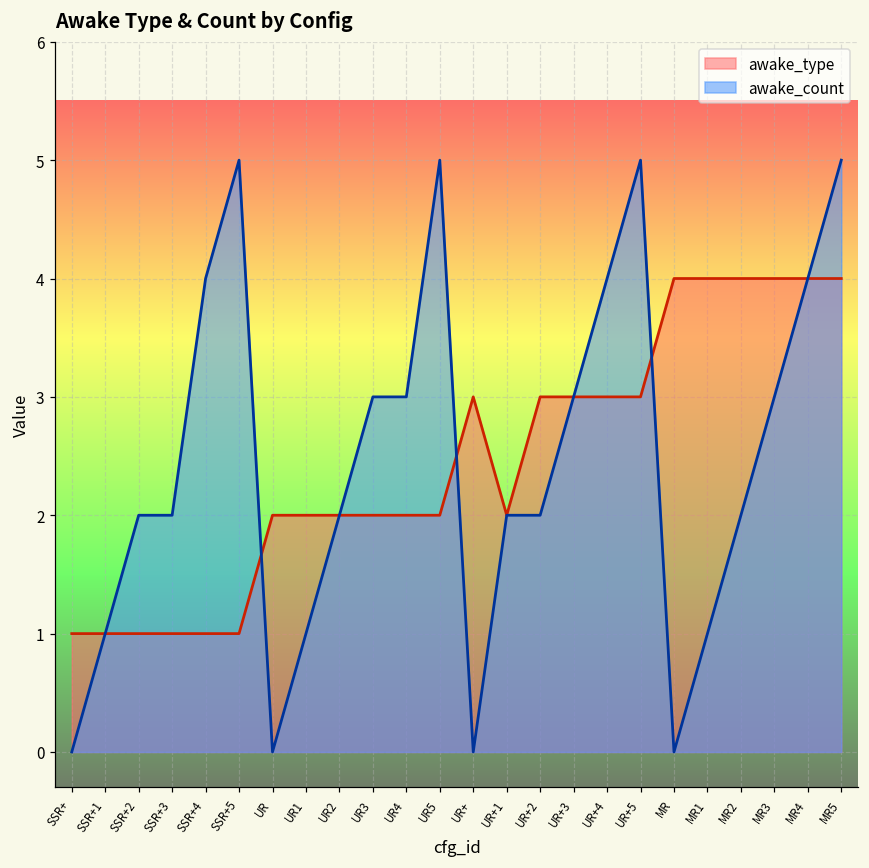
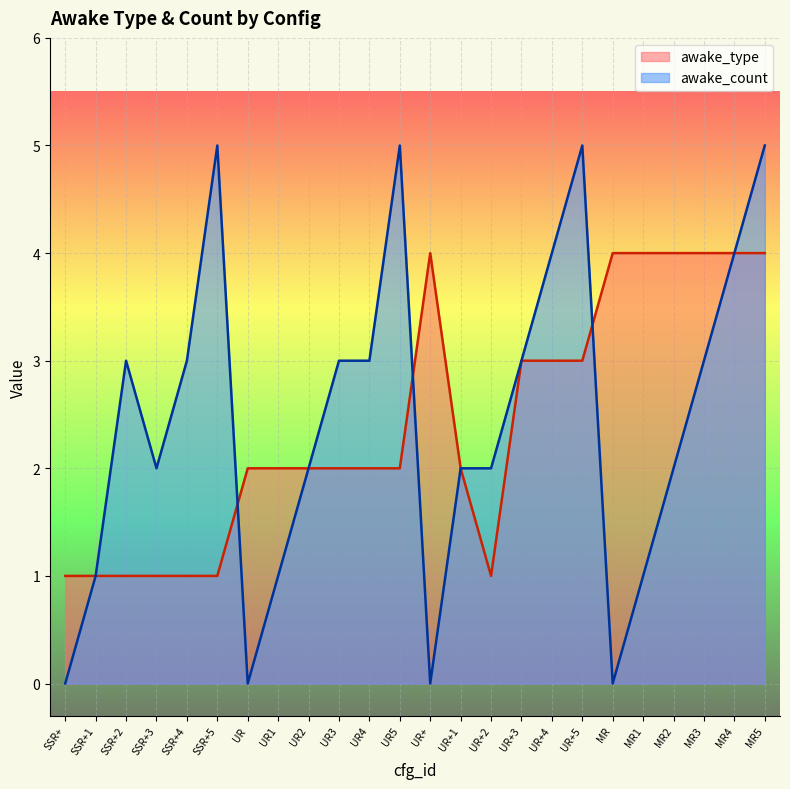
awake_count, SSR+2: 2 -> 3
awake_count, SSR+4: 4 -> 3
awake_type, UR+: 3 -> 4
awake_type, UR+2: 3 -> 1
